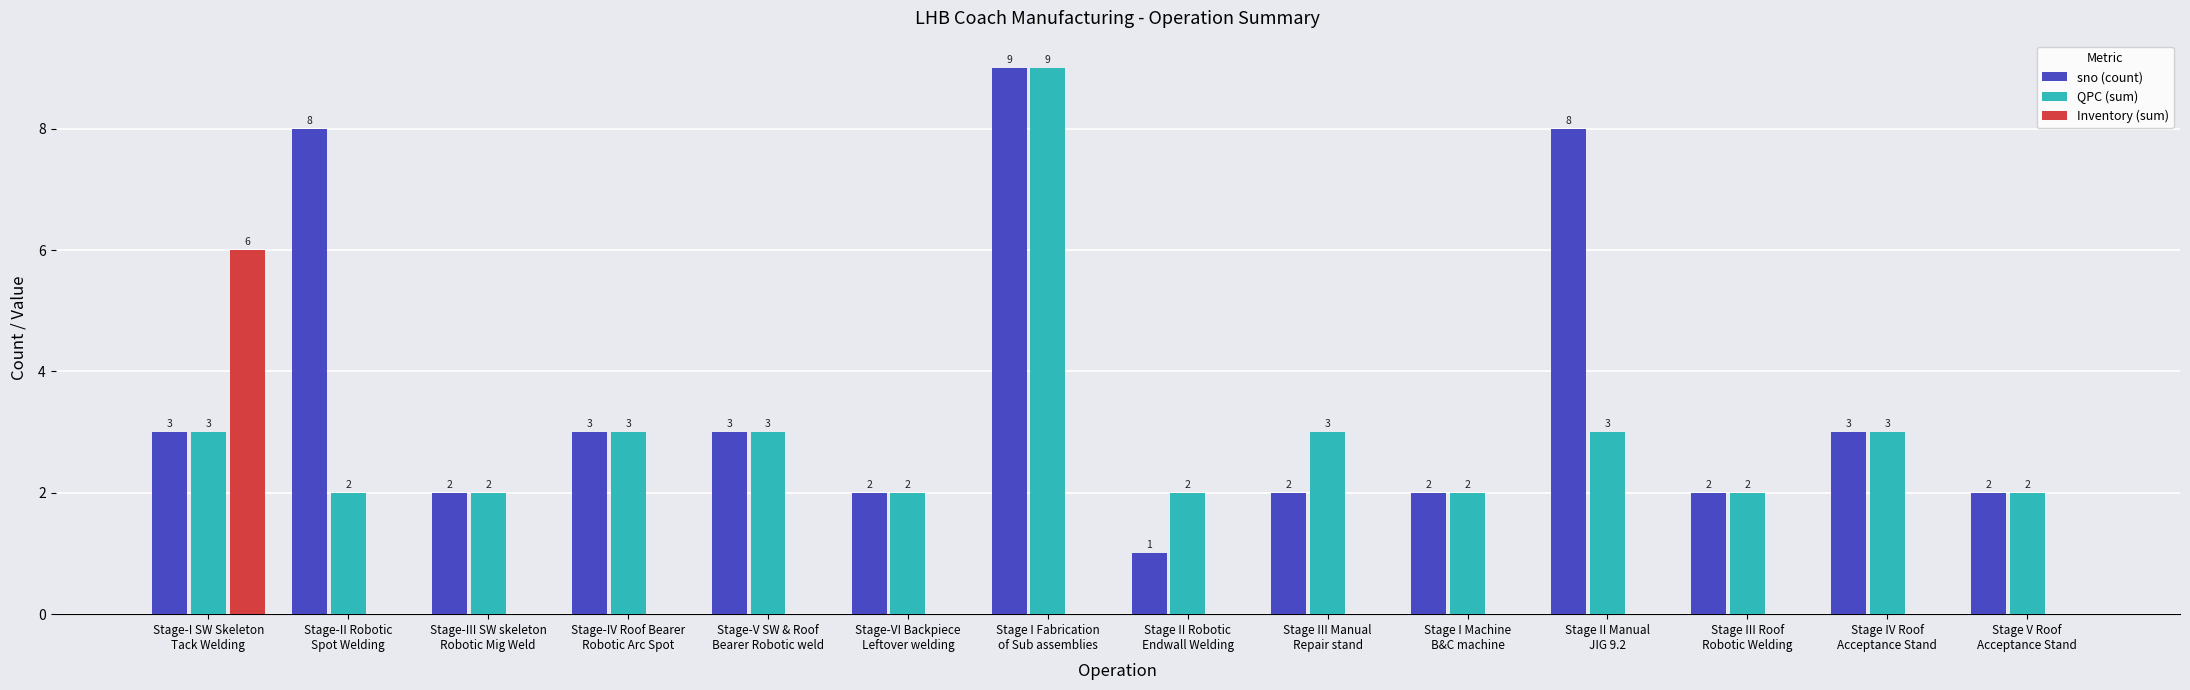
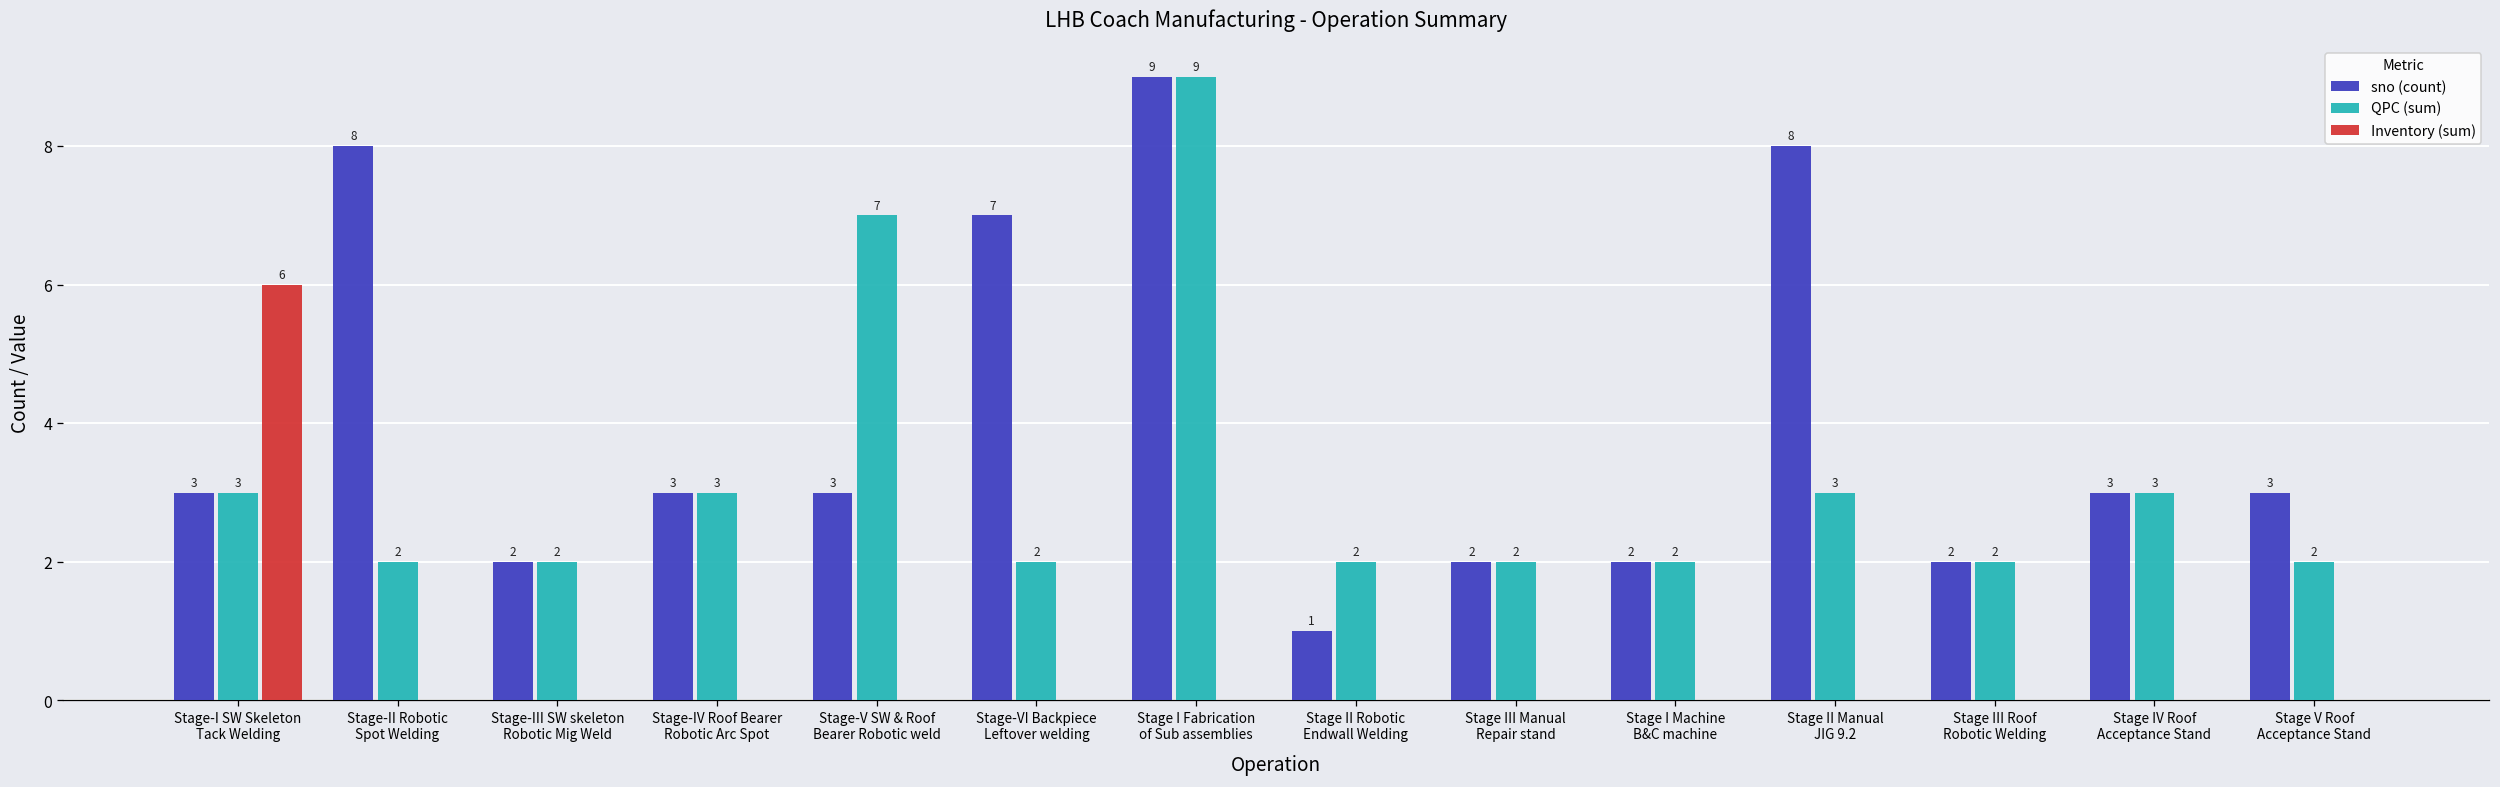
QPC (sum), Stage-V SW & Roof Bearer Robotic weld: 3 -> 7
sno (count), Stage-VI Backpiece Leftover welding: 2 -> 7
QPC (sum), Stage III Manual Repair stand: 3 -> 2
sno (count), Stage V Roof Acceptance Stand: 2 -> 3
